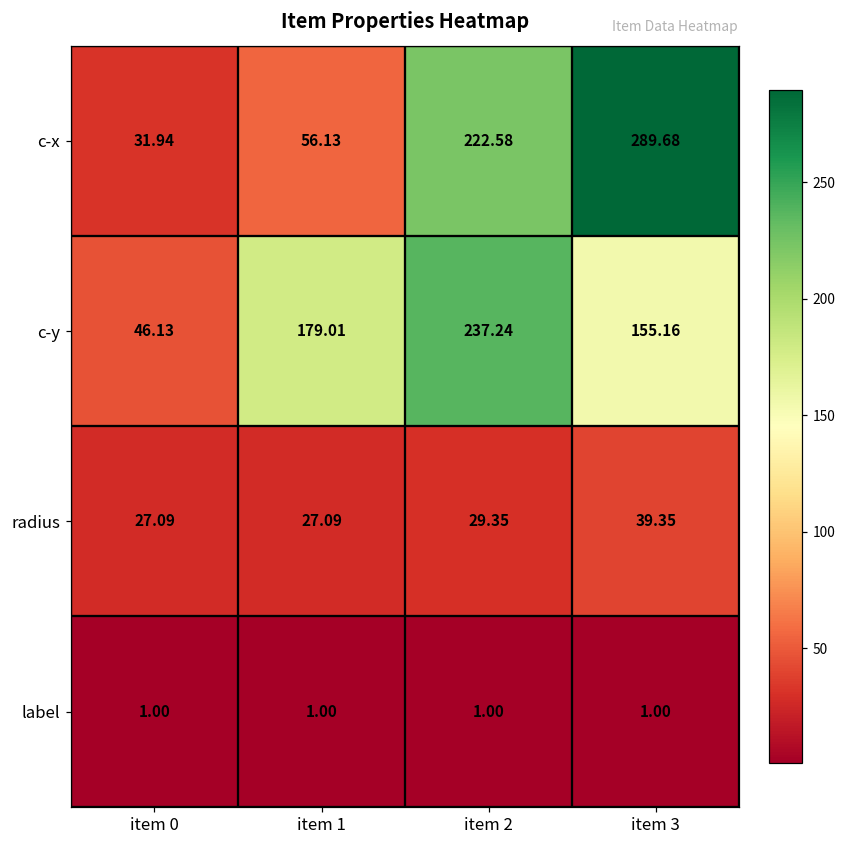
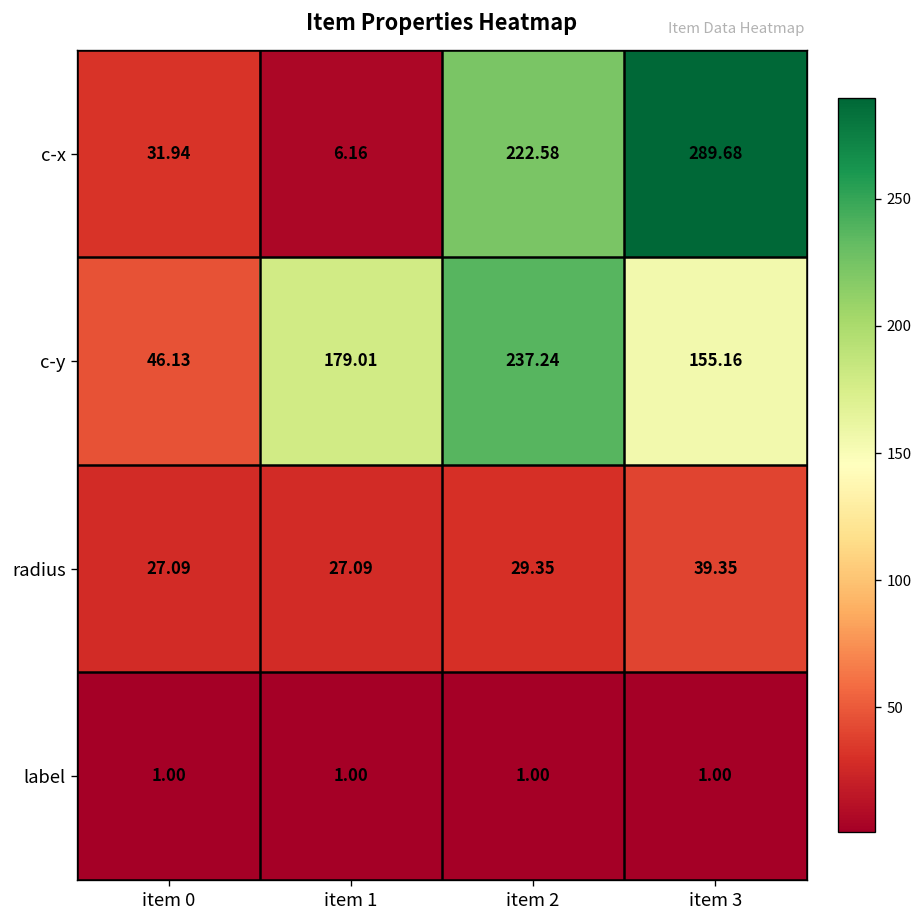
c-x, item 1: 56.13 -> 6.16
